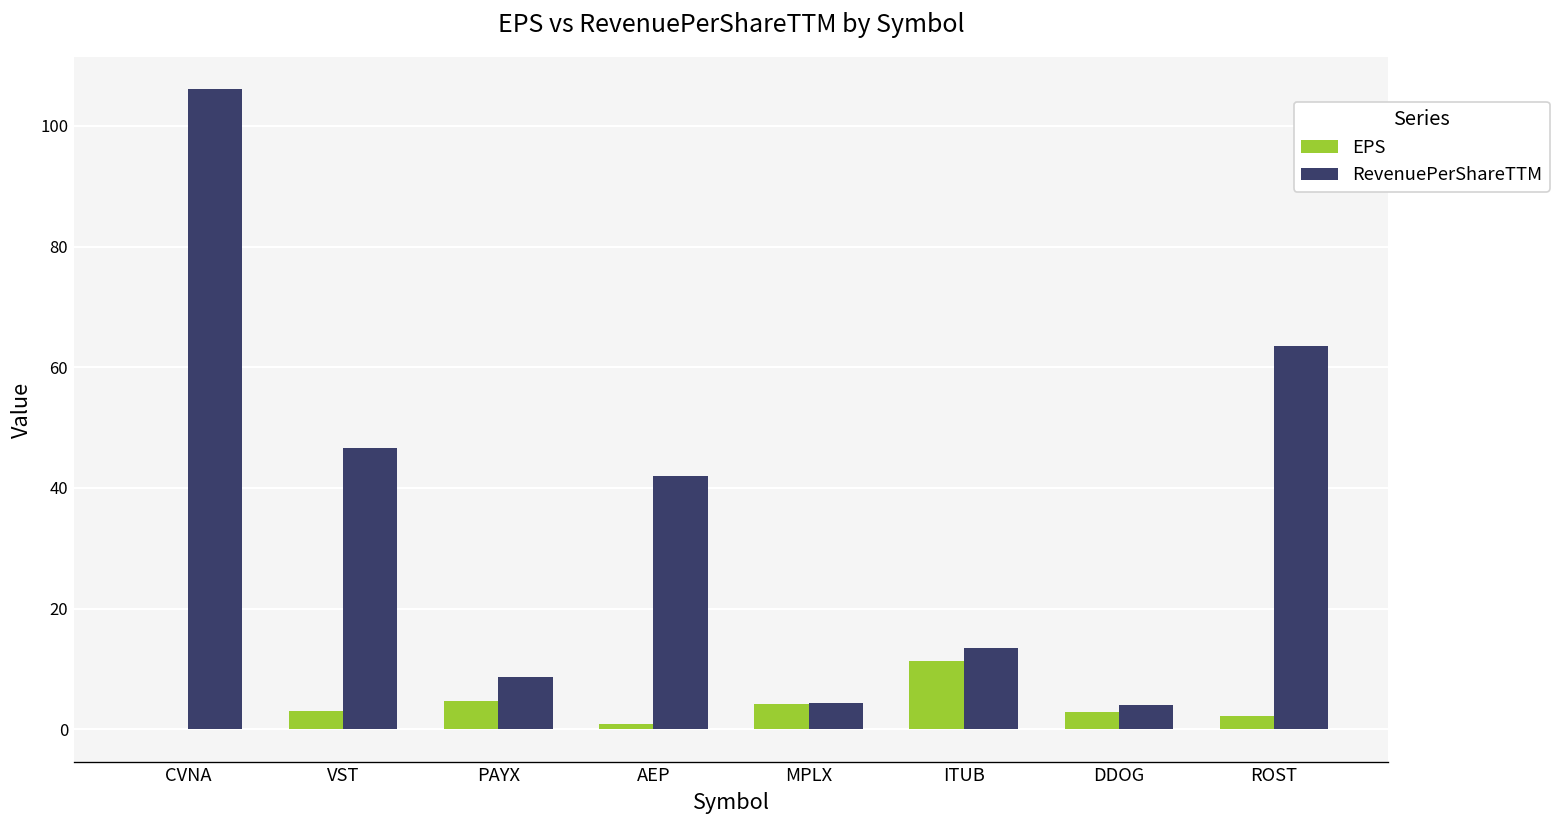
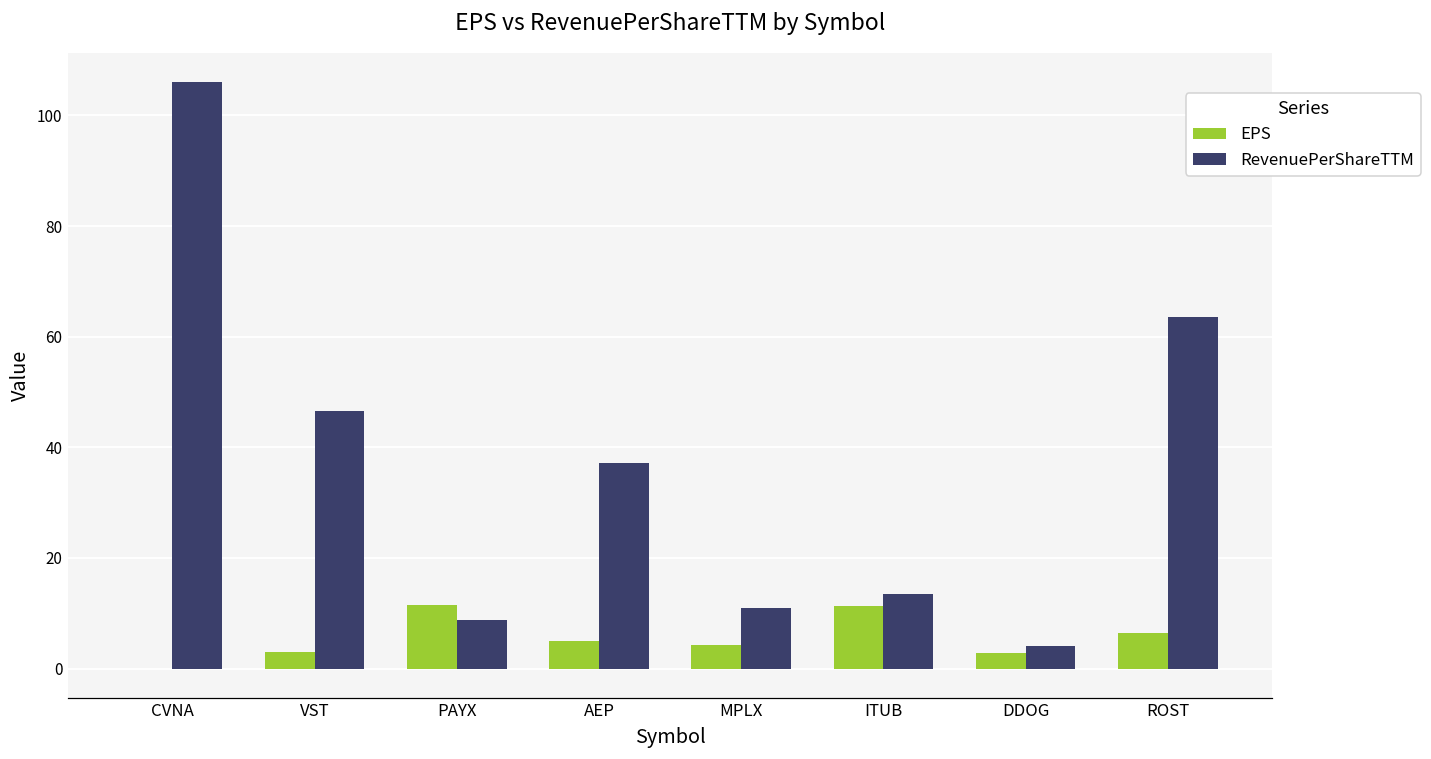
EPS, PAYX: 5 -> 11
EPS, AEP: 1 -> 5
RevenuePerShareTTM, AEP: 42 -> 37
RevenuePerShareTTM, MPLX: 4 -> 11
EPS, ROST: 2 -> 6
